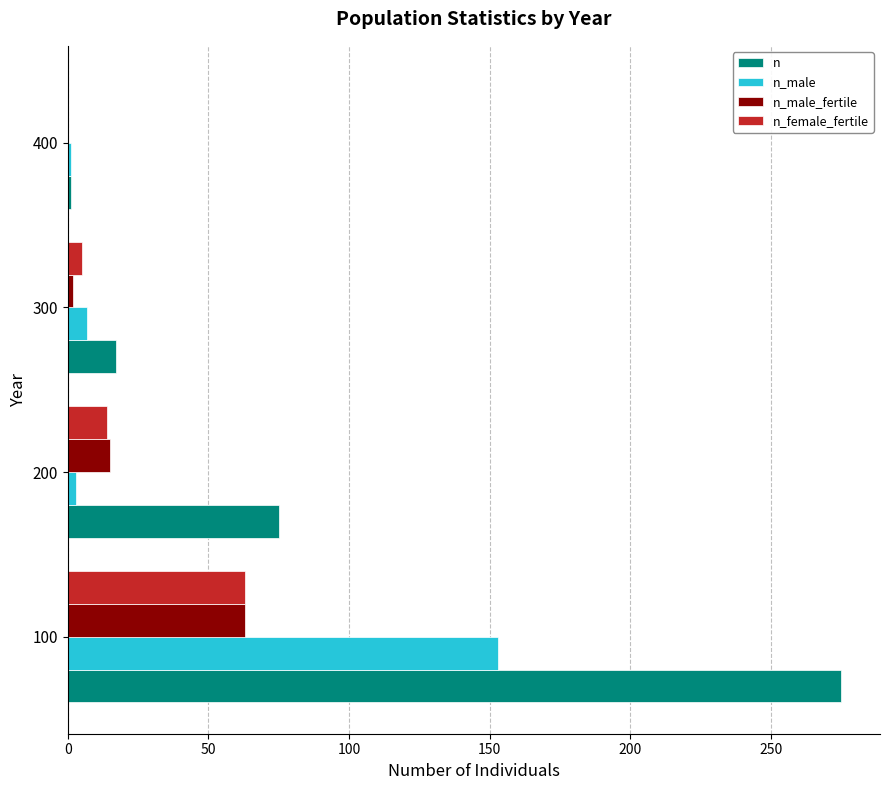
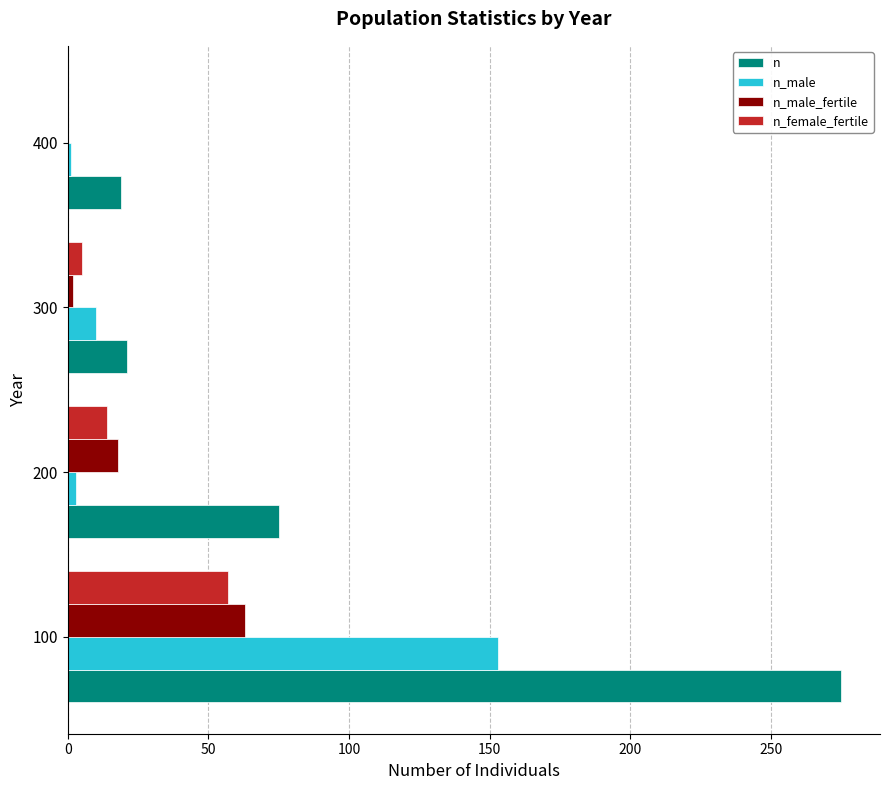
n, 400: 1 -> 19
n_male, 300: 7 -> 10
n, 300: 17 -> 21
n_male_fertile, 200: 15 -> 18
n_female_fertile, 100: 63 -> 57
